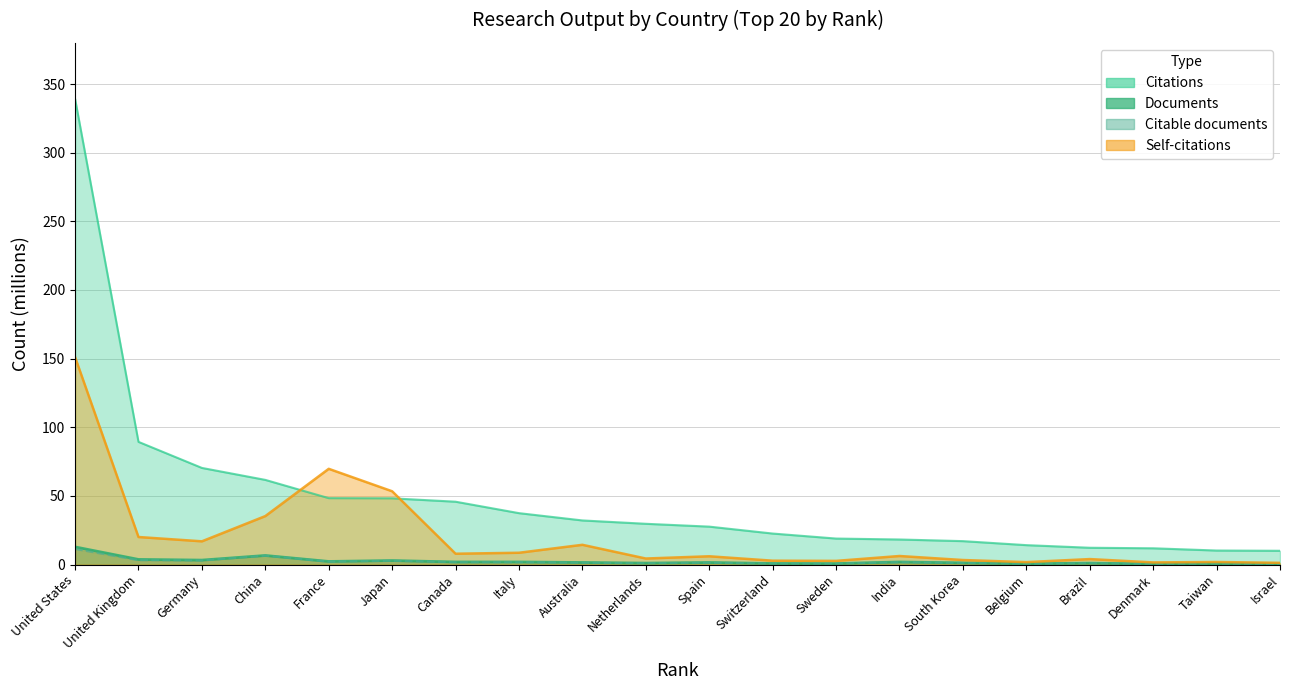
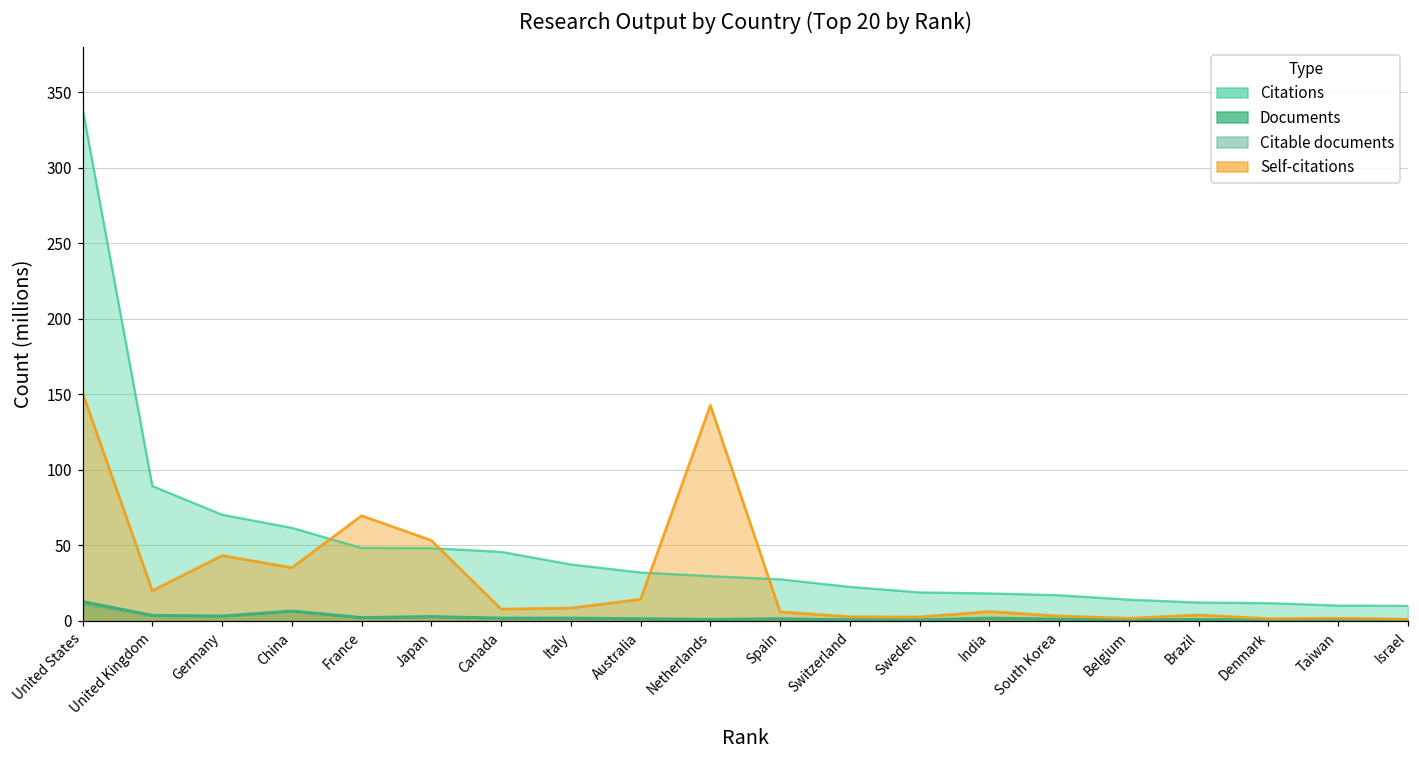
Self-citations, Germany: 17 -> 43
Self-citations, Netherlands: 4 -> 143
